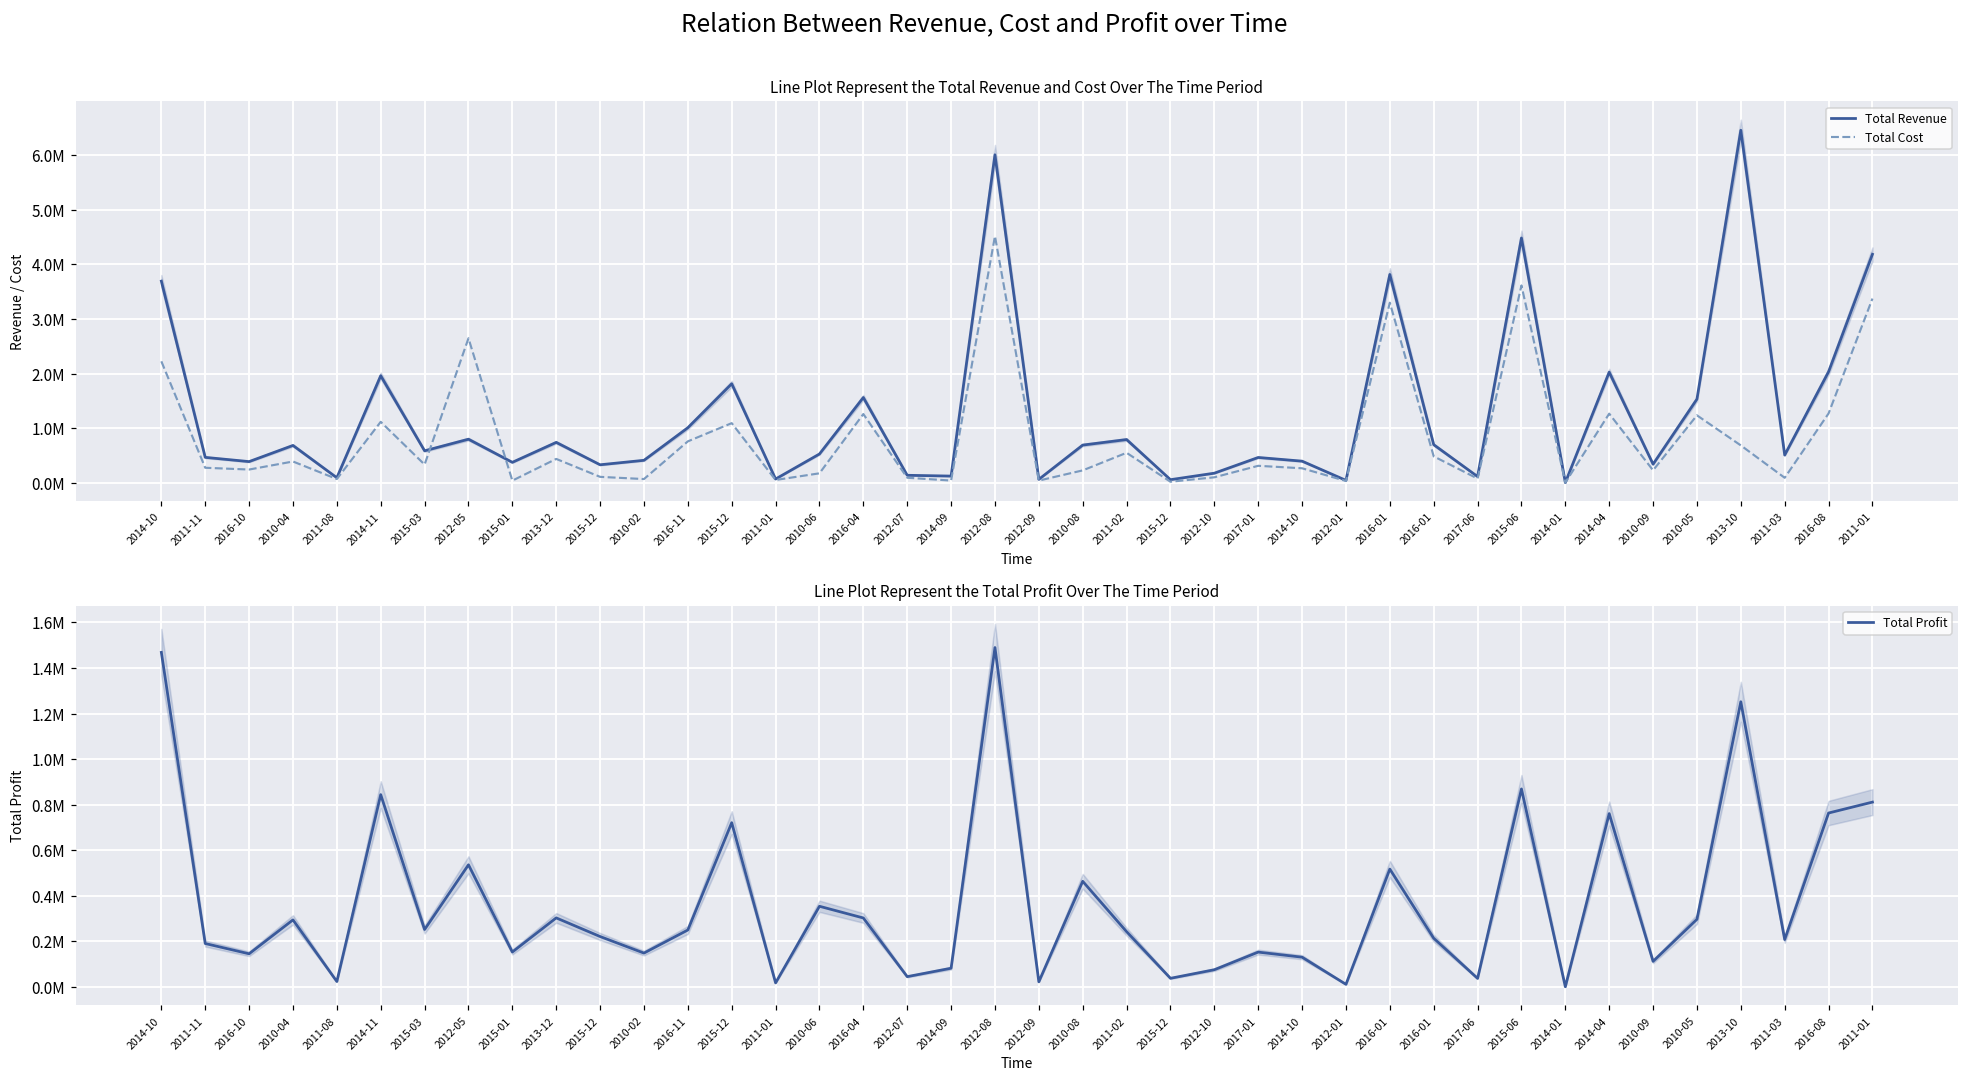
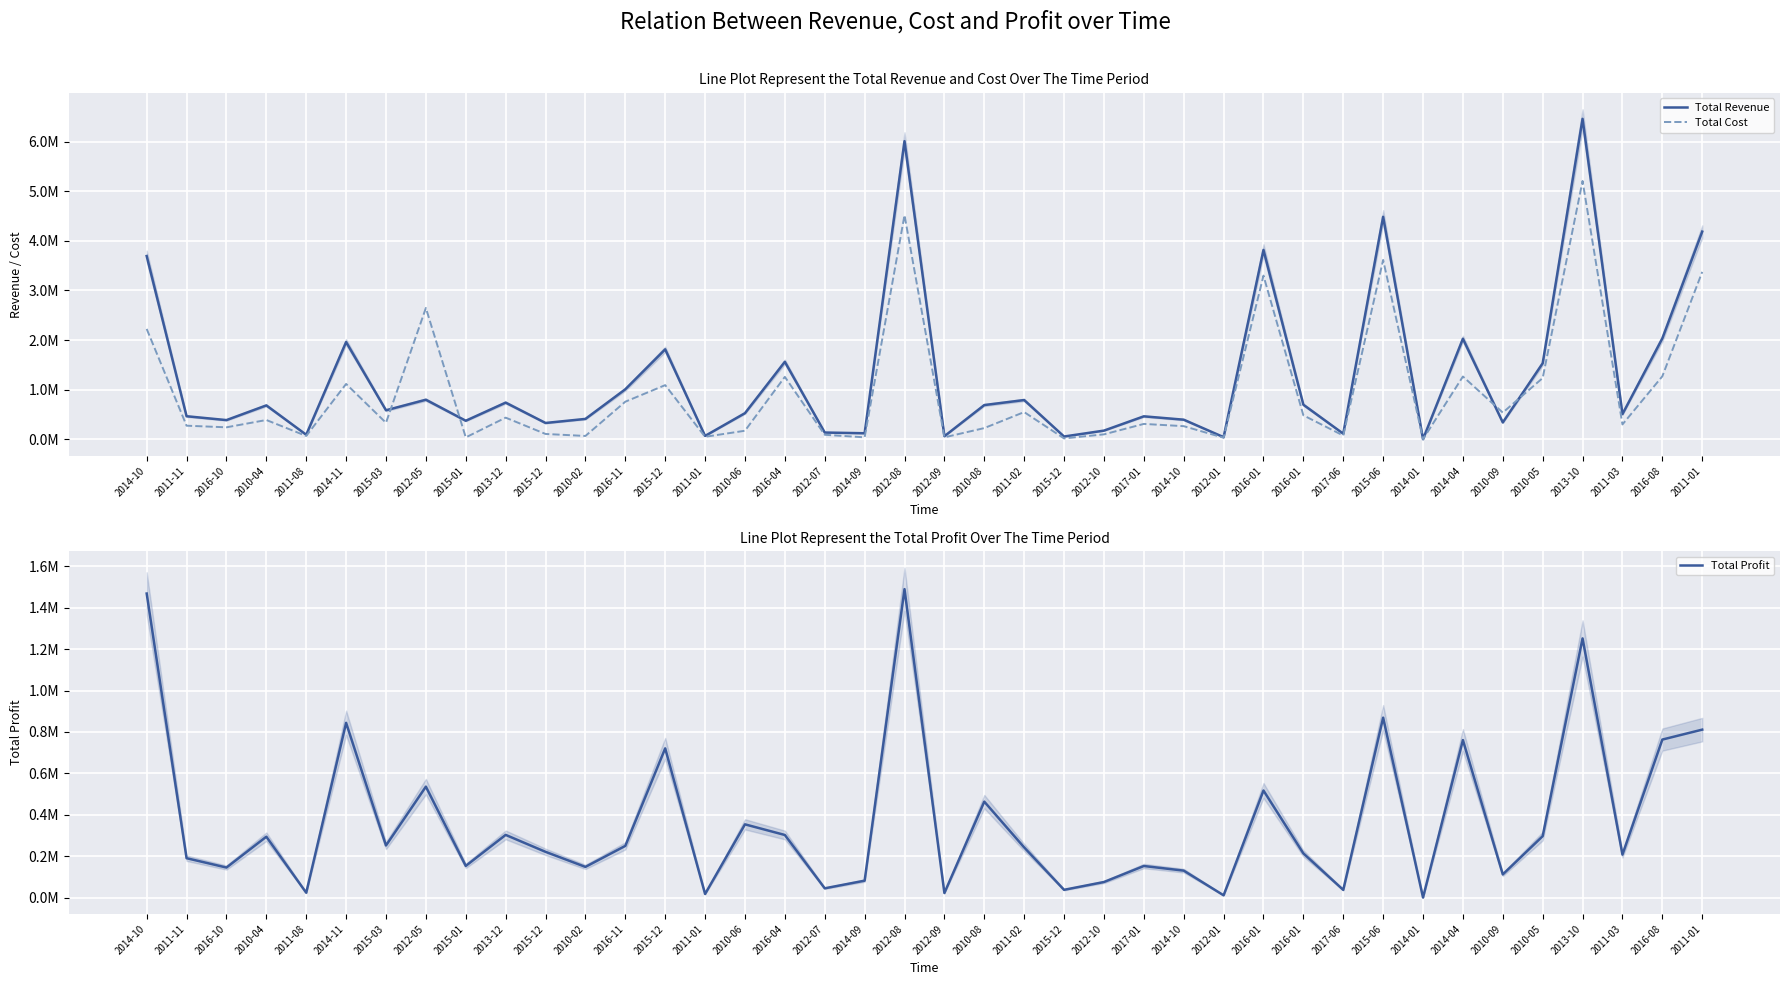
Line Plot Represent the Total Revenue and Cost Over The Time Period, Total Cost, 2010-09: 200000 -> 500000
Line Plot Represent the Total Revenue and Cost Over The Time Period, Total Cost, 2013-10: 700000 -> 5200000
Line Plot Represent the Total Revenue and Cost Over The Time Period, Total Cost, 2011-03: 100000 -> 300000
